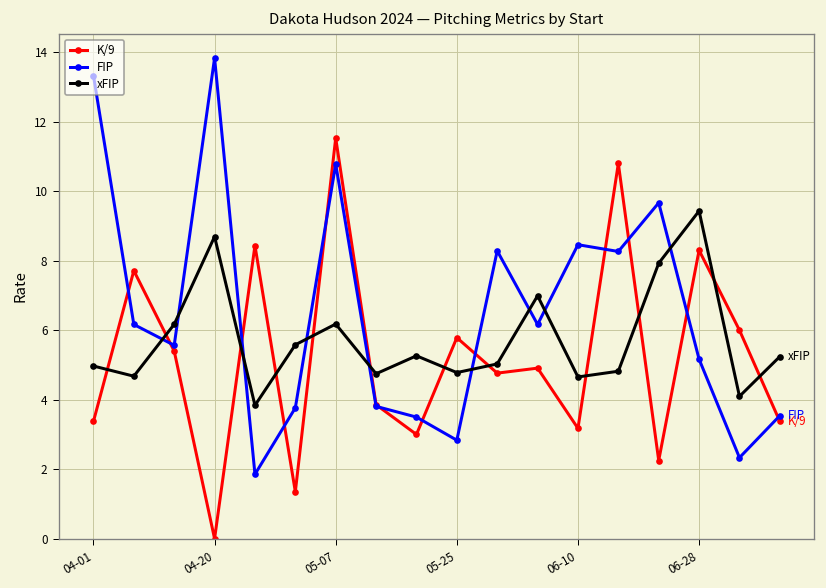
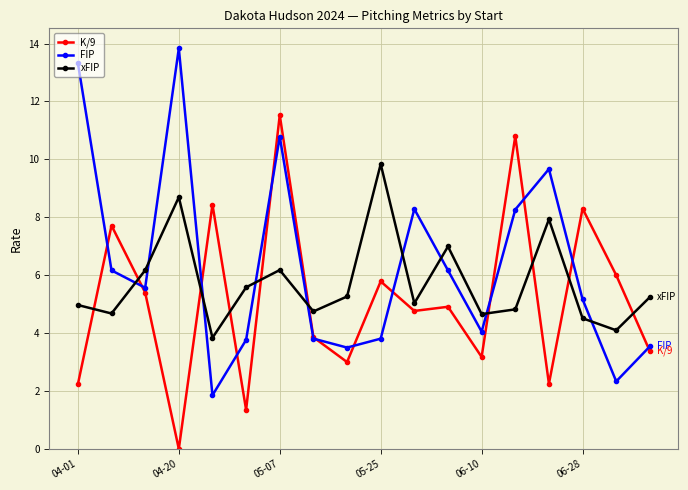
K/9, 04-01: 3.4 -> 2.2
FIP, 05-25: 2.8 -> 3.8
xFIP, 05-25: 4.8 -> 9.8
FIP, 06-10: 8.5 -> 4.0
xFIP, 06-28: 9.4 -> 4.5
